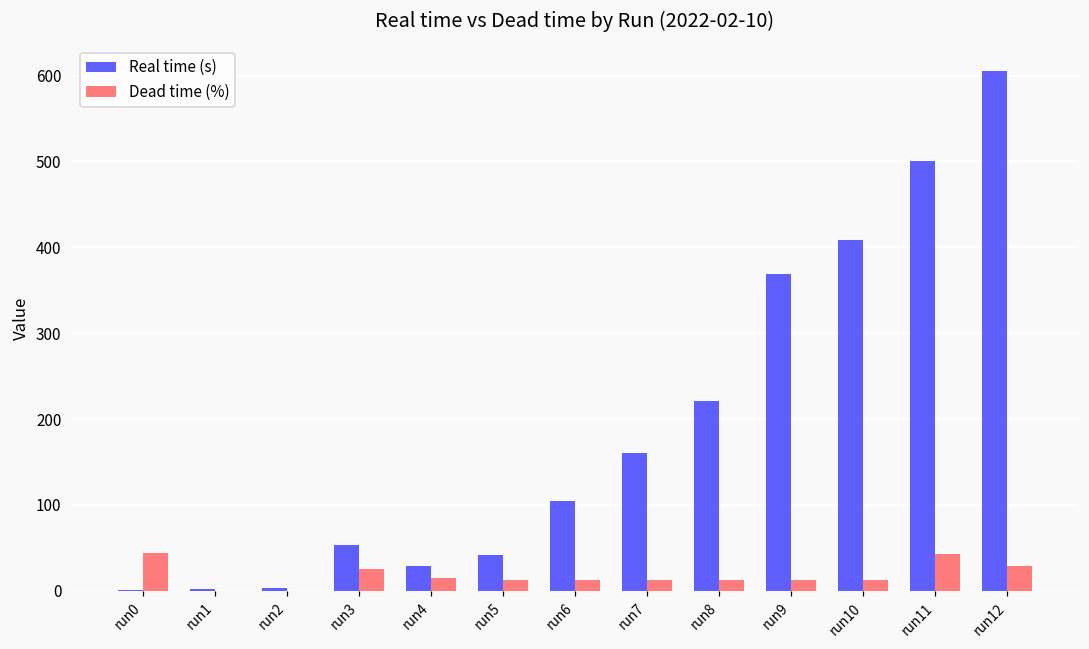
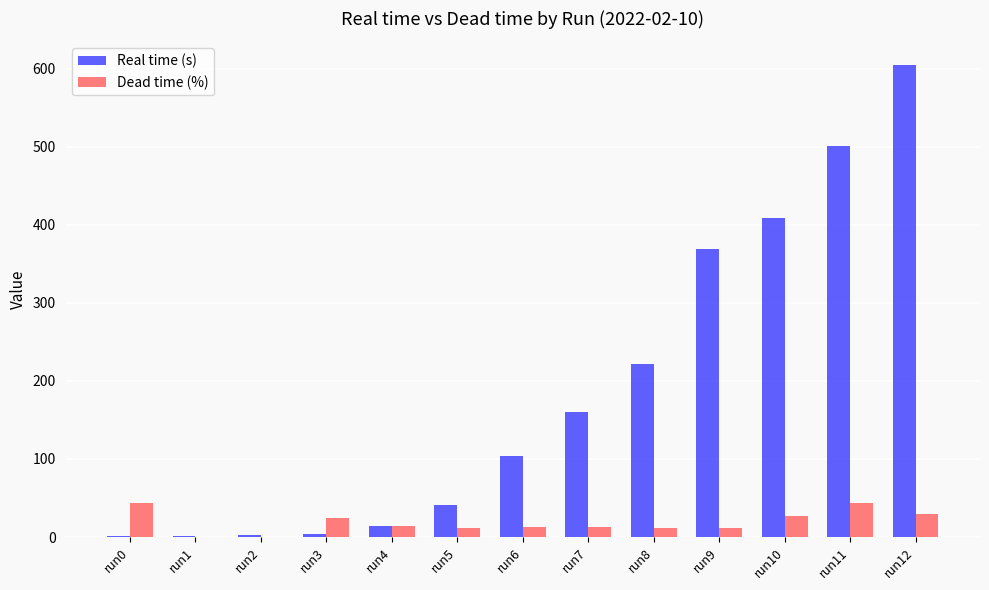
Real time (s), run3: 50 -> 0
Real time (s), run4: 30 -> 10
Dead time (%), run10: 10 -> 30
